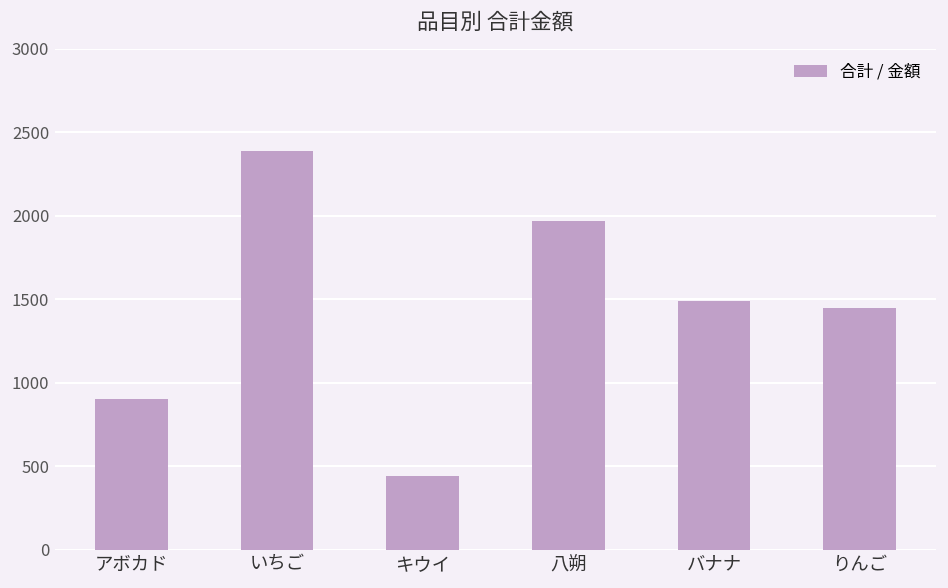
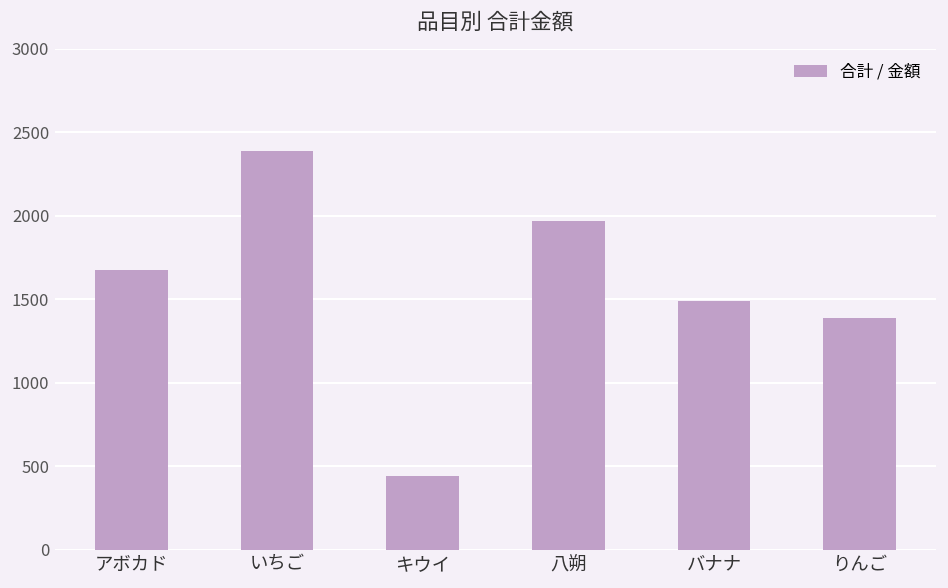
アボカド: 900 -> 1680
りんご: 1450 -> 1390
